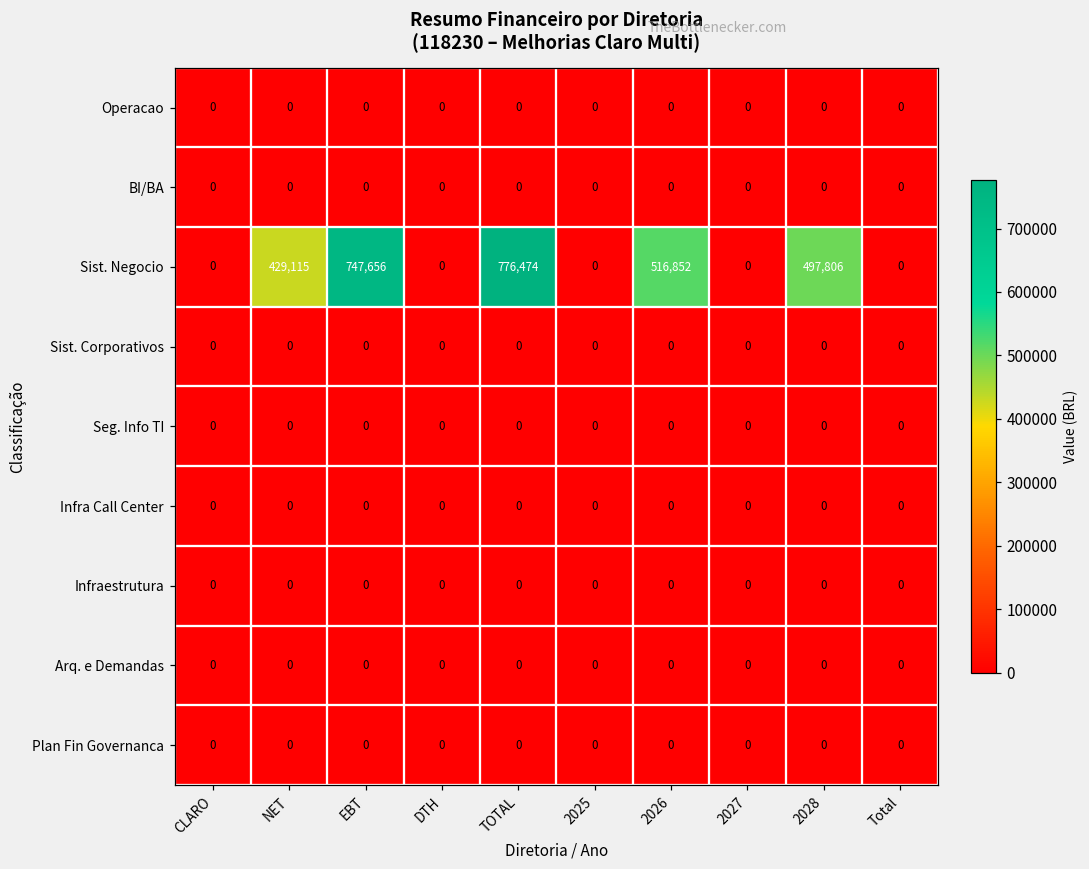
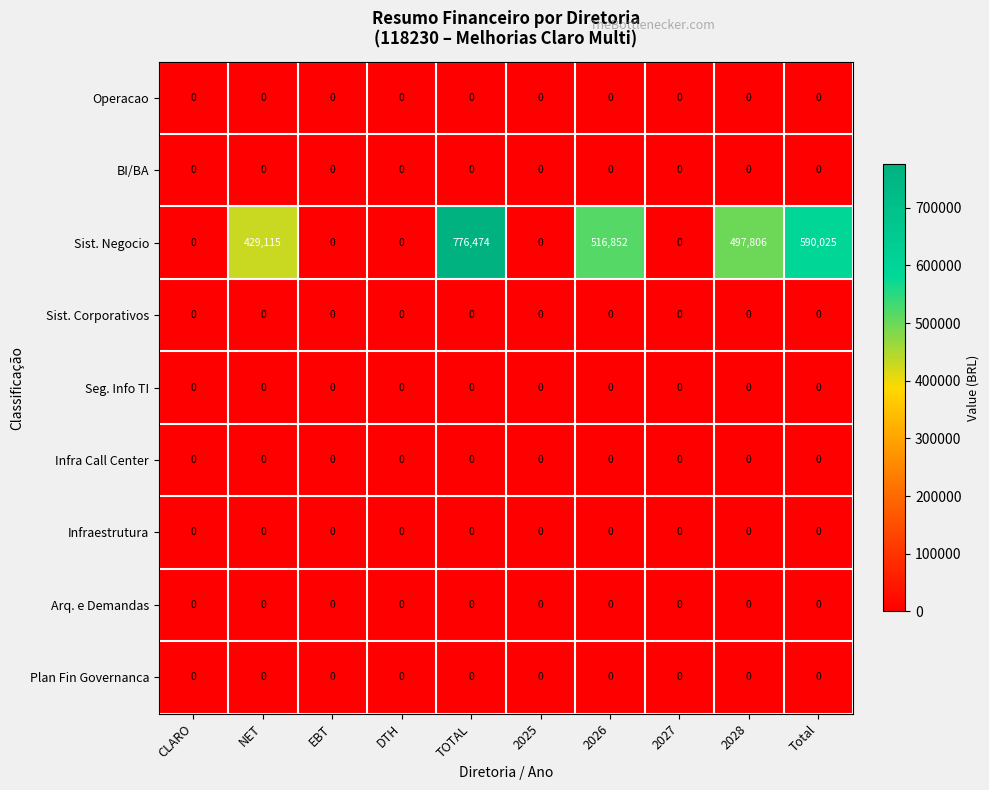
Sist. Negocio, EBT: 747,656 -> 0
Sist. Negocio, Total: 0 -> 590,025
